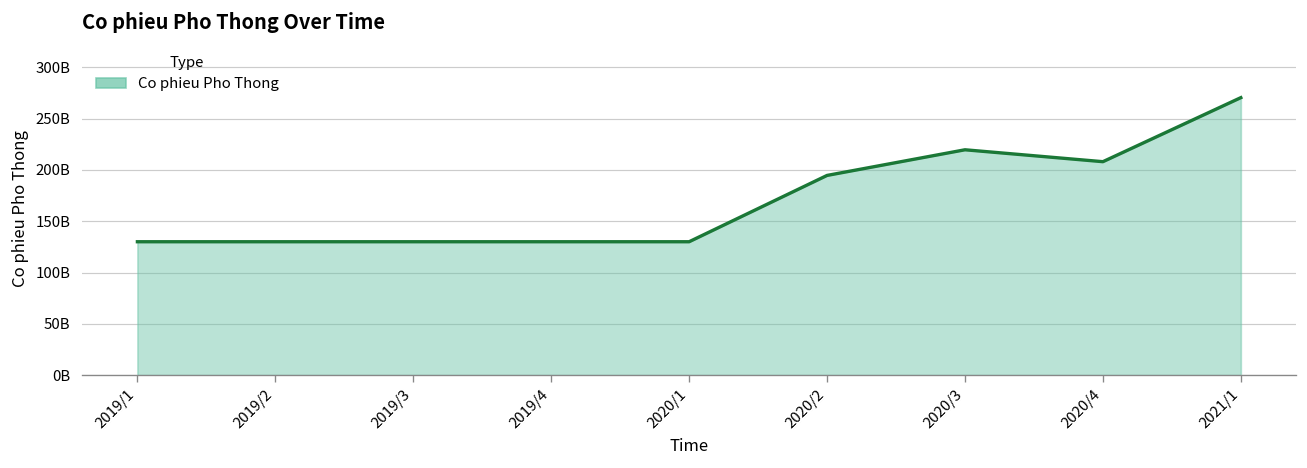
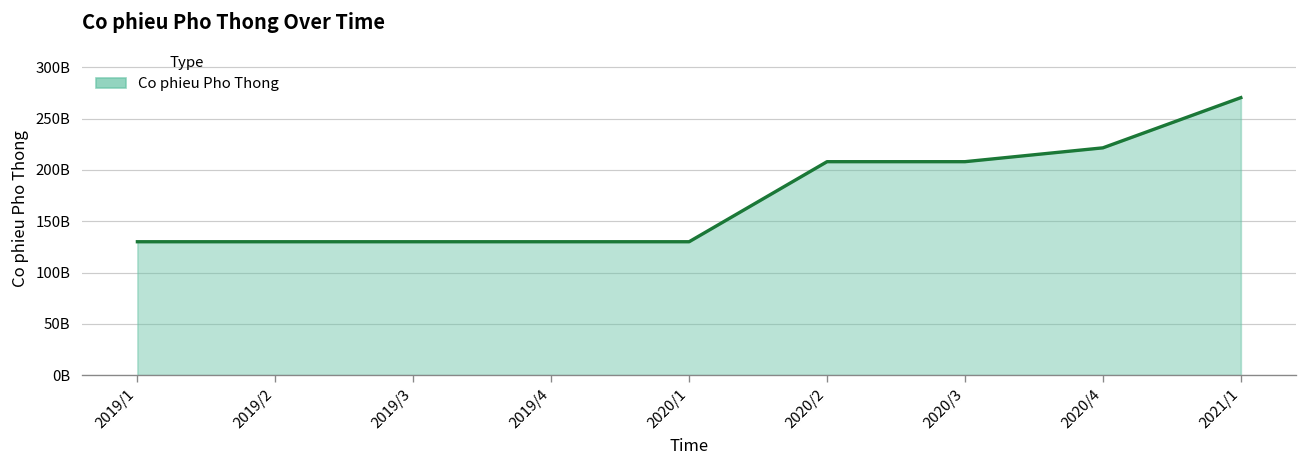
2020/2: 190000000000 -> 210000000000
2020/3: 220000000000 -> 210000000000
2020/4: 210000000000 -> 220000000000
